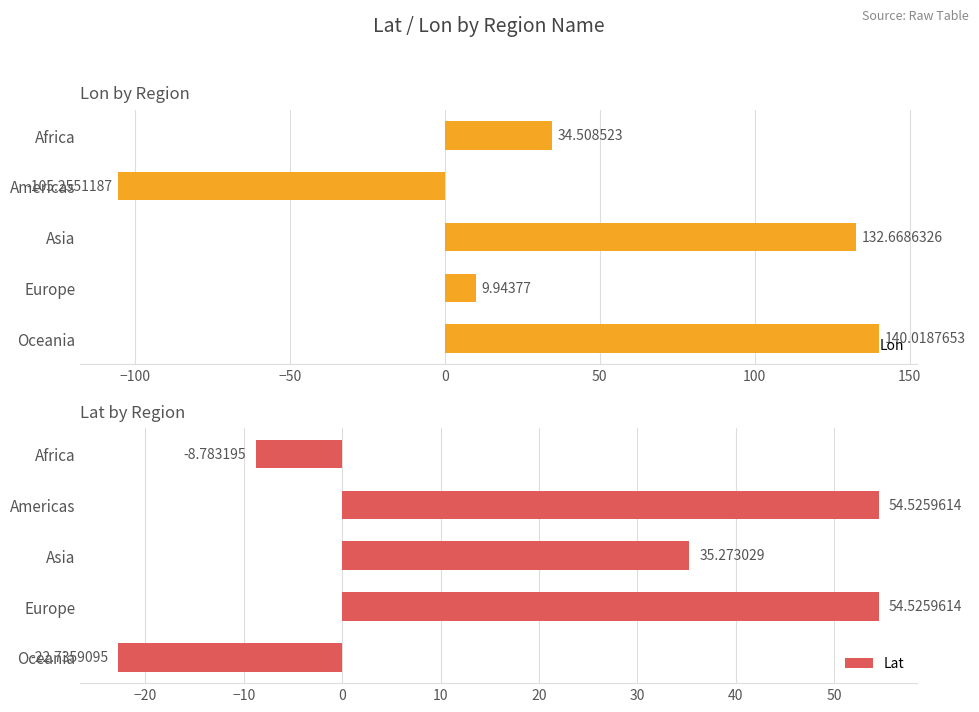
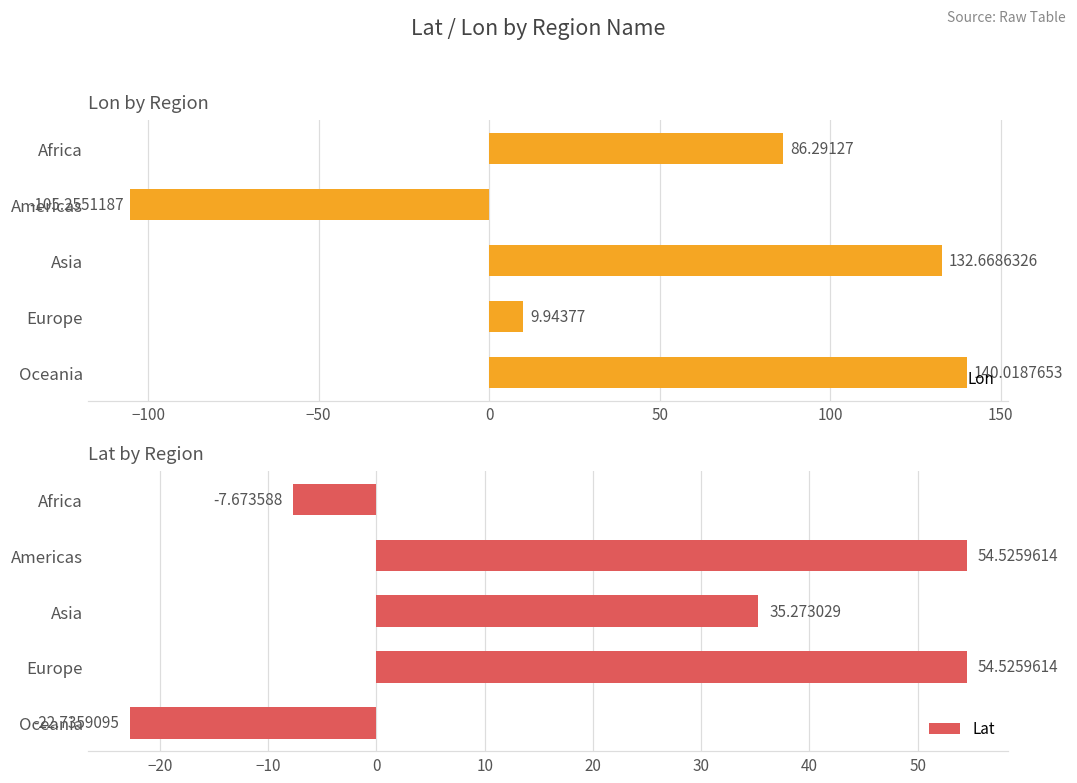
Lon by Region, Africa: 34.508523 -> 86.29127
Lat by Region, Africa: -8.783195 -> -7.673588
